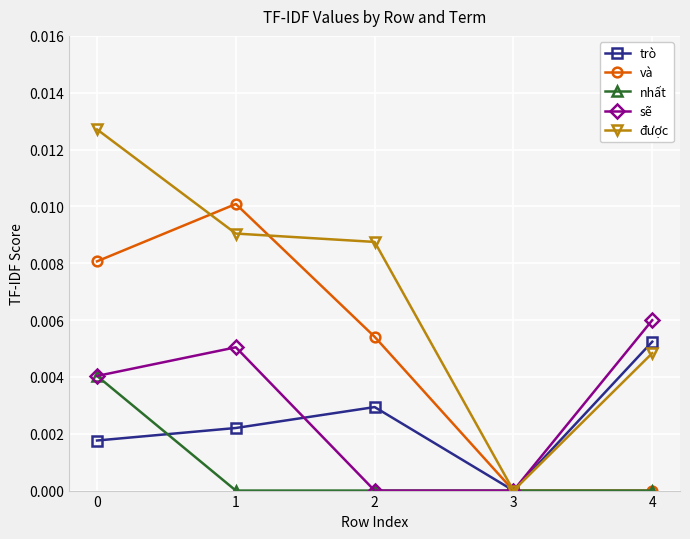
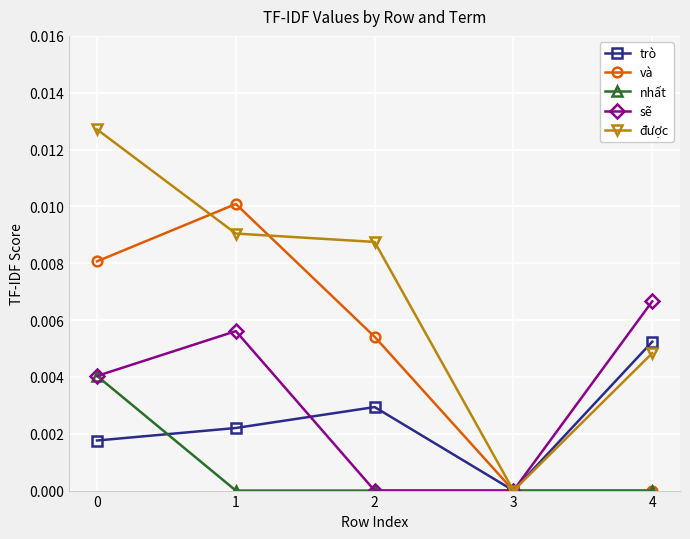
sẽ, 1: 0.0050 -> 0.0056
sẽ, 4: 0.0060 -> 0.0067
